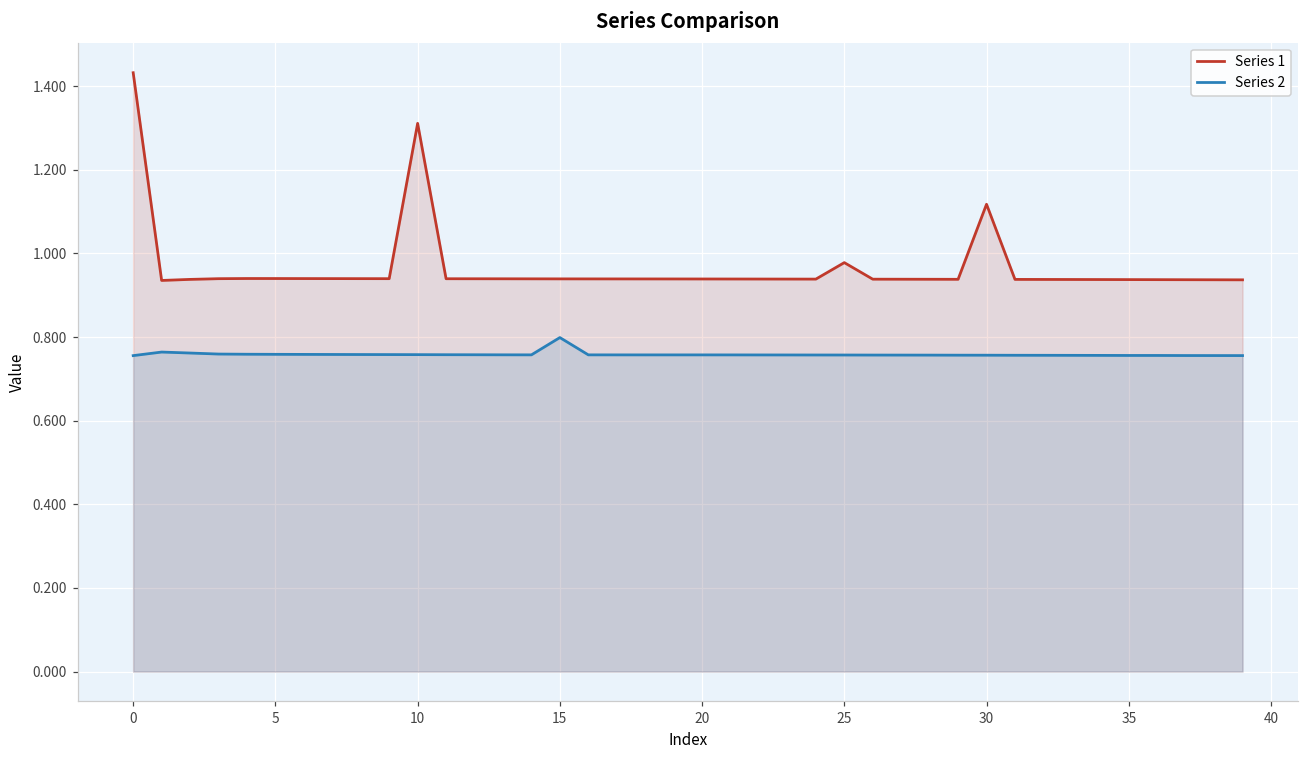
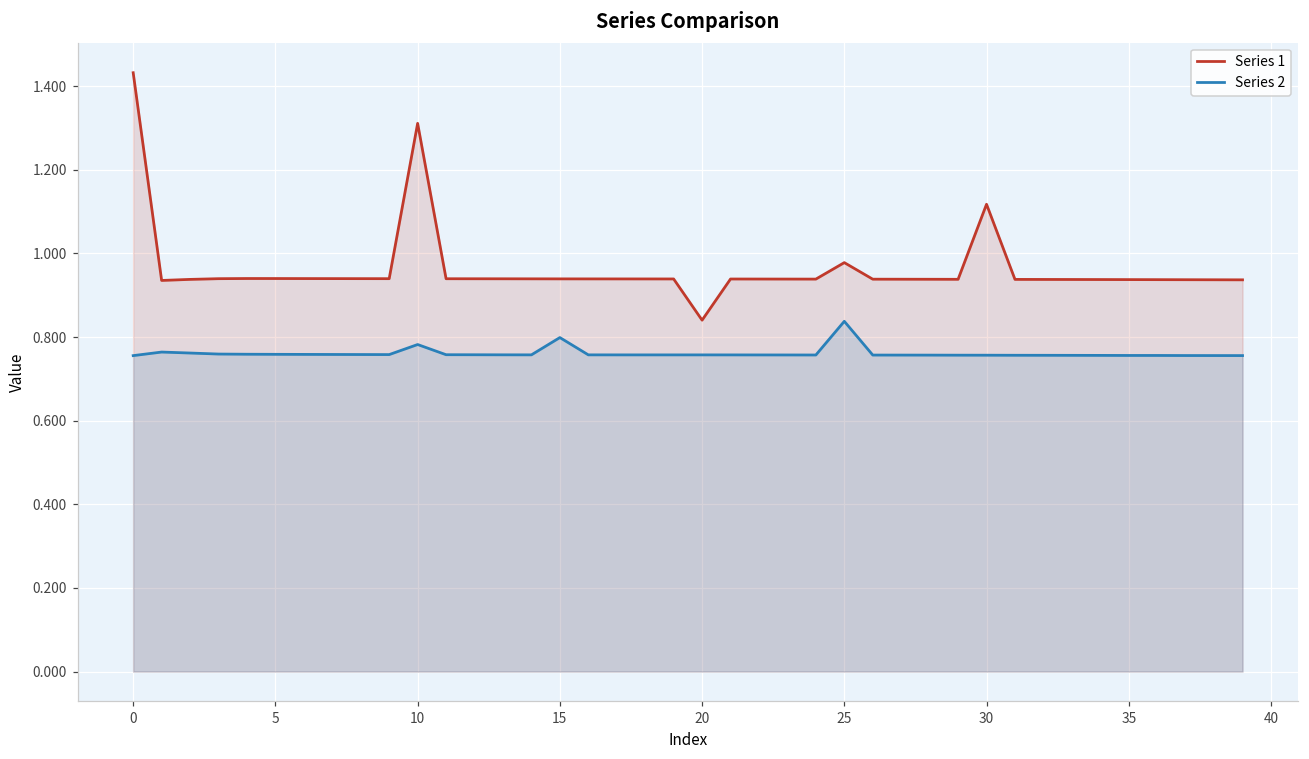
Series 2, 10: 0.76 -> 0.78
Series 1, 20: 0.94 -> 0.84
Series 2, 25: 0.76 -> 0.84
